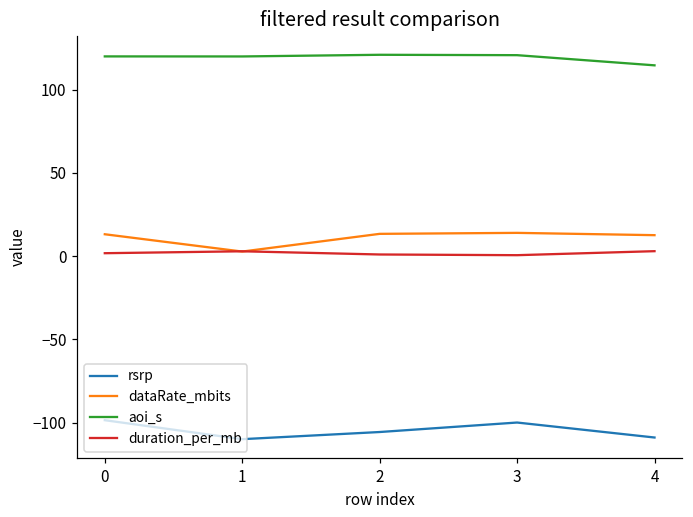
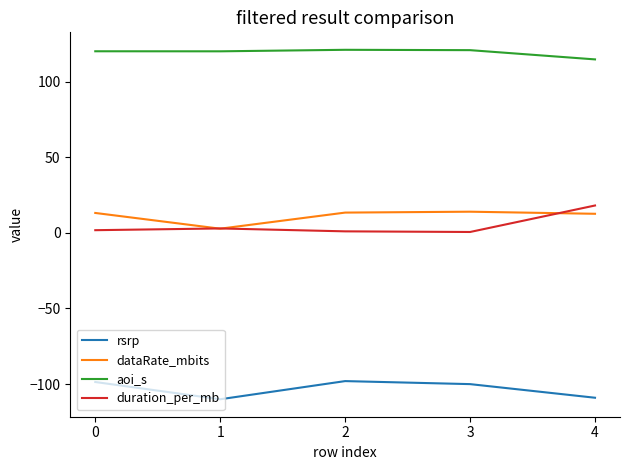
rsrp, 2: -106 -> -98
duration_per_mb, 4: 3 -> 18
